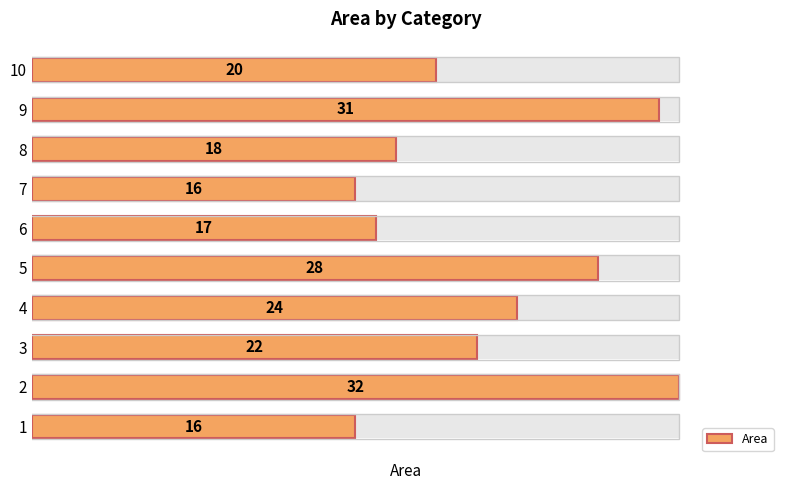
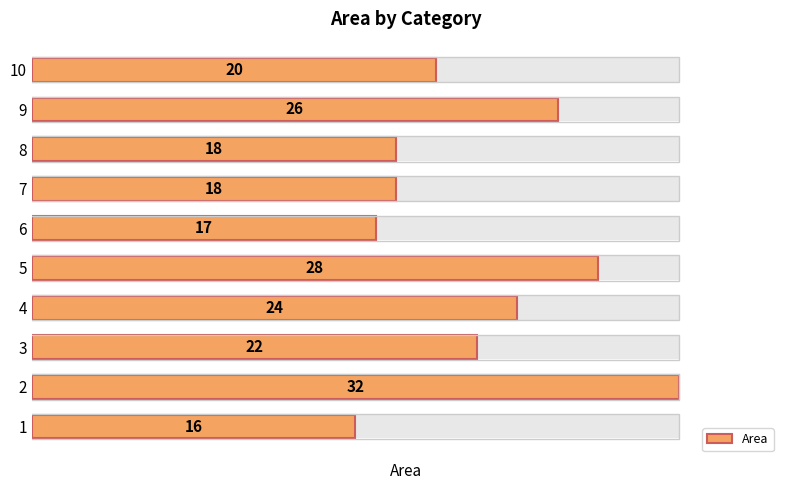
Area, 9: 31 -> 26
Area, 7: 16 -> 18
